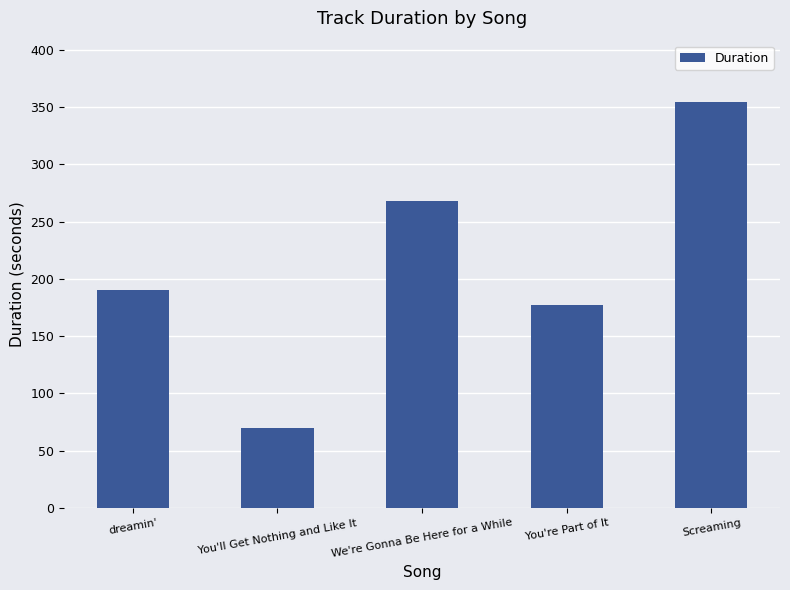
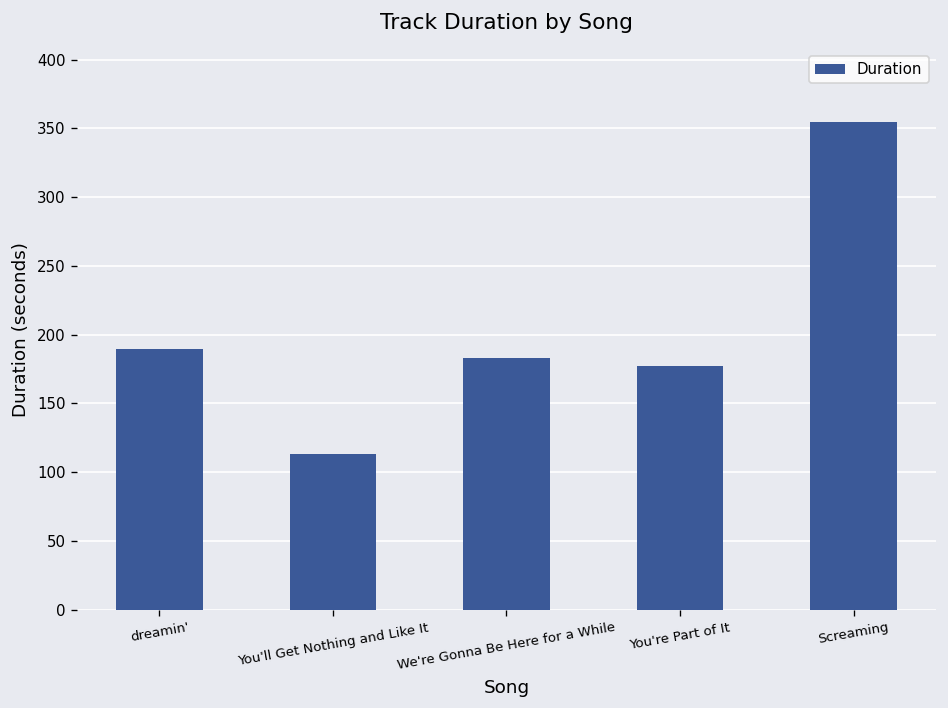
You'll Get Nothing and Like It: 70 -> 113
We're Gonna Be Here for a While: 268 -> 183
